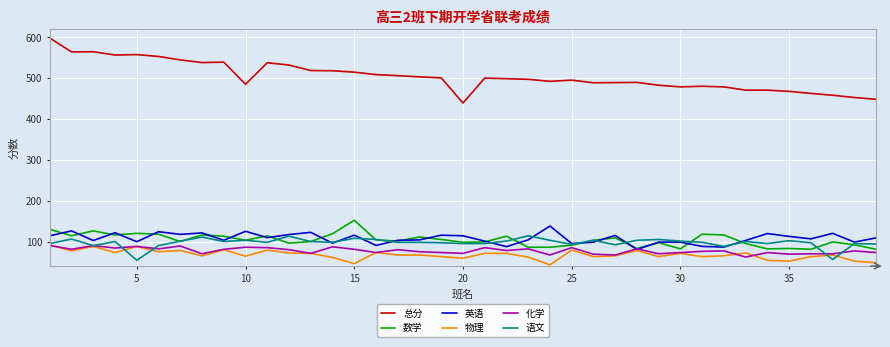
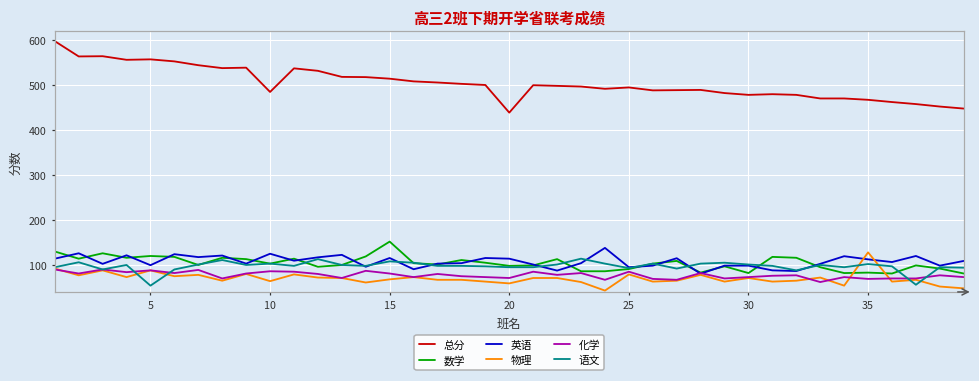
物理, 15: 50 -> 70
物理, 35: 50 -> 130
